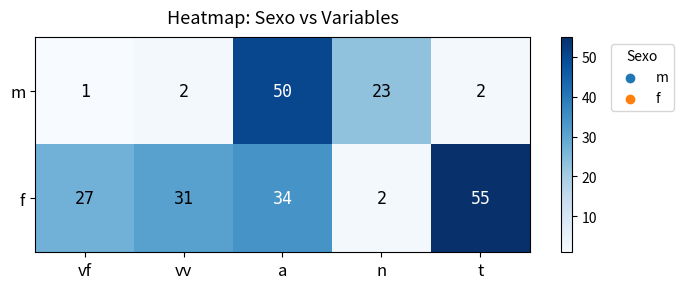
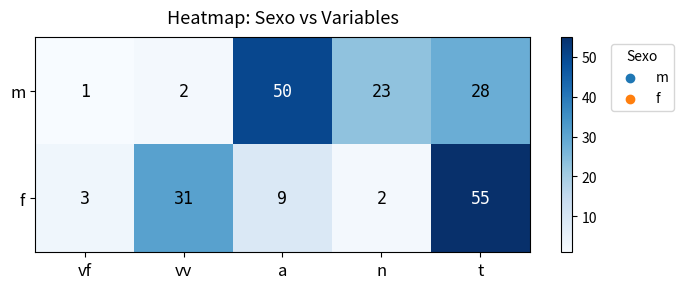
m, t: 2 -> 28
f, vf: 27 -> 3
f, a: 34 -> 9
